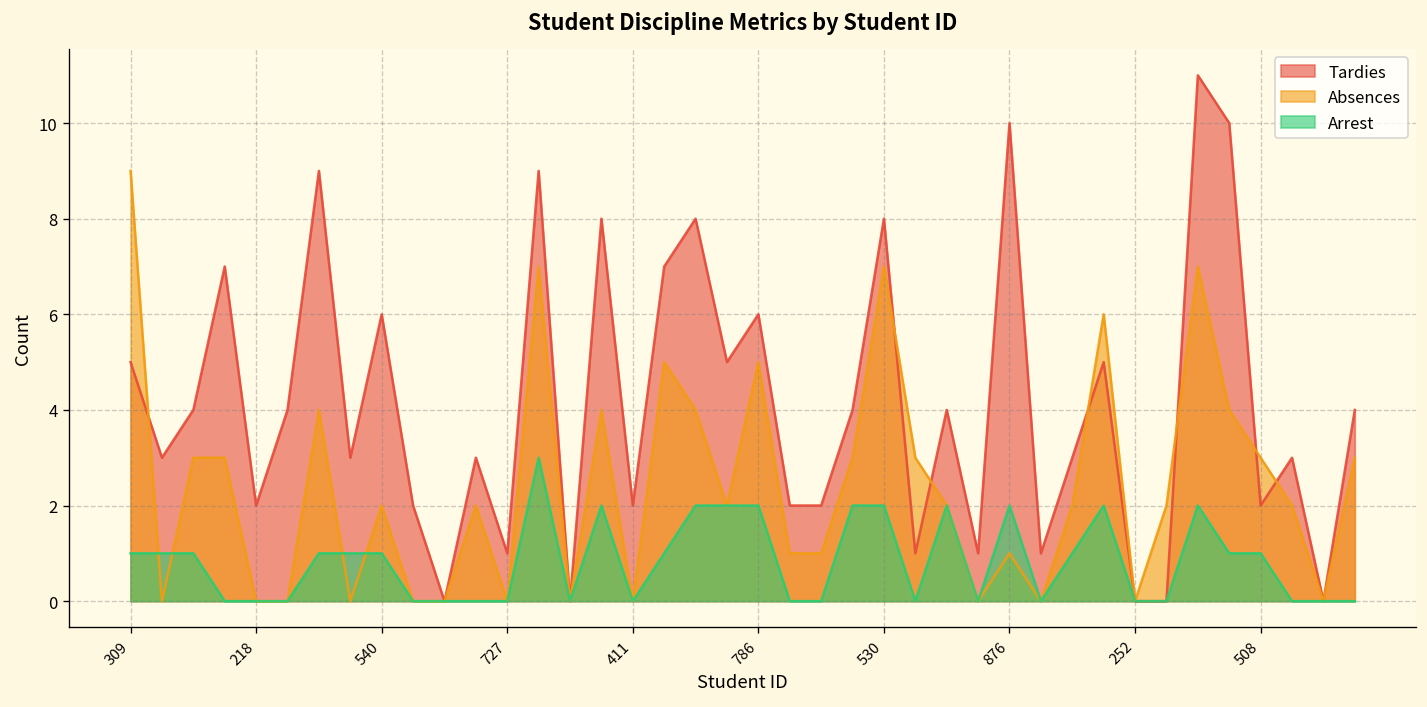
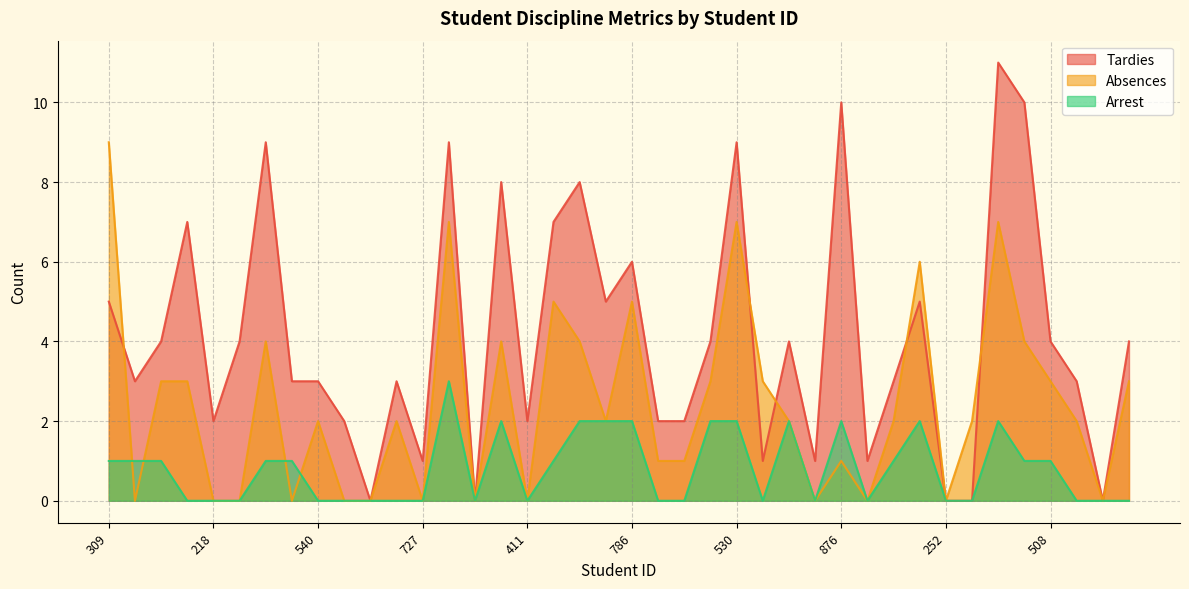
Tardies, 540: 6 -> 3
Arrest, 540: 1 -> 0
Tardies, 530: 8 -> 9
Tardies, 508: 2 -> 4
